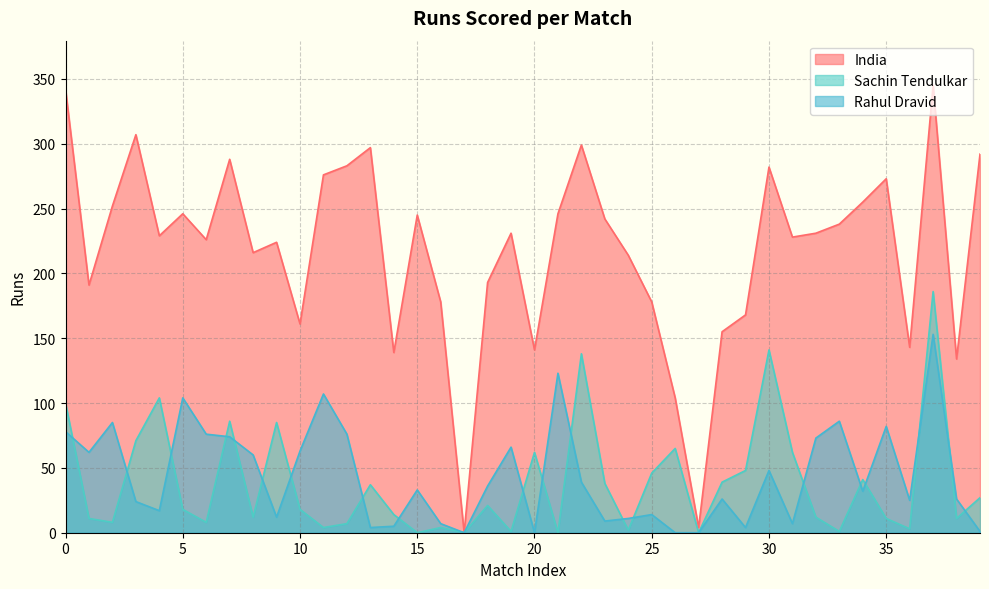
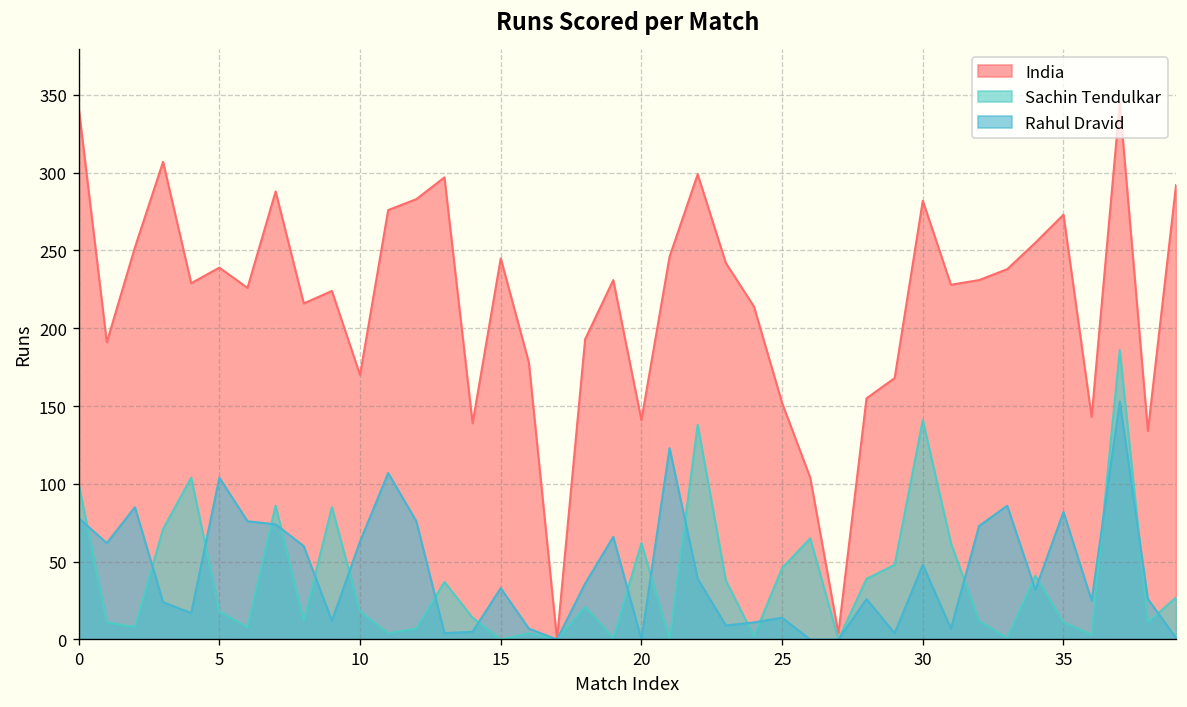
India, 5: 246 -> 239
India, 10: 161 -> 170
India, 25: 178 -> 152
